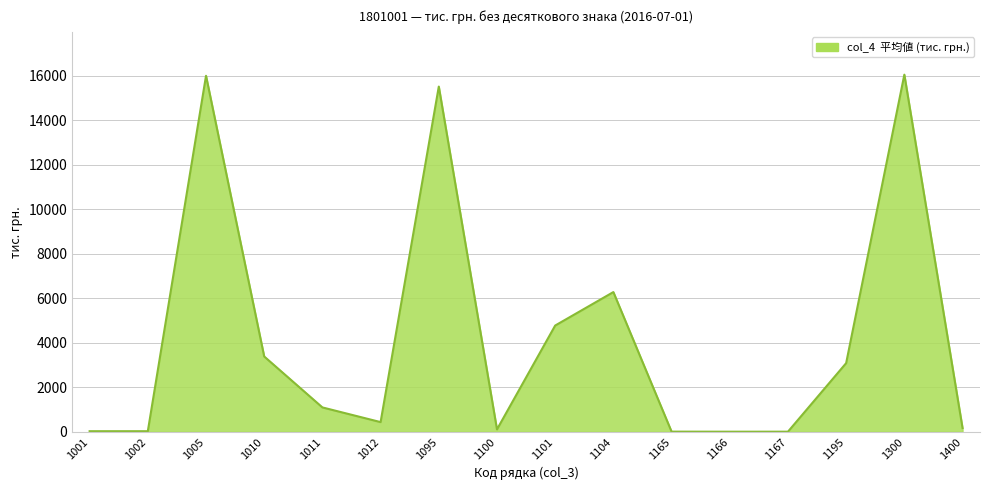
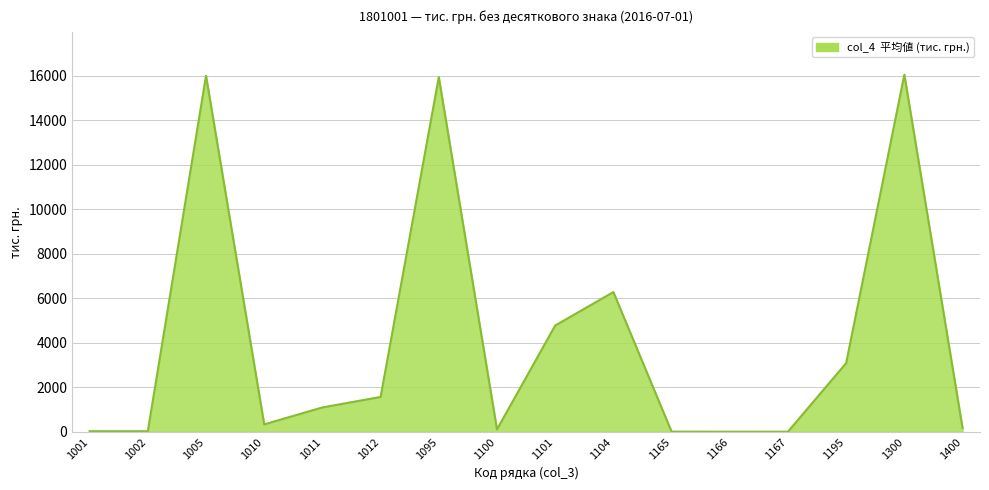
1010: 3400 -> 300
1012: 400 -> 1600
1095: 15500 -> 15900
